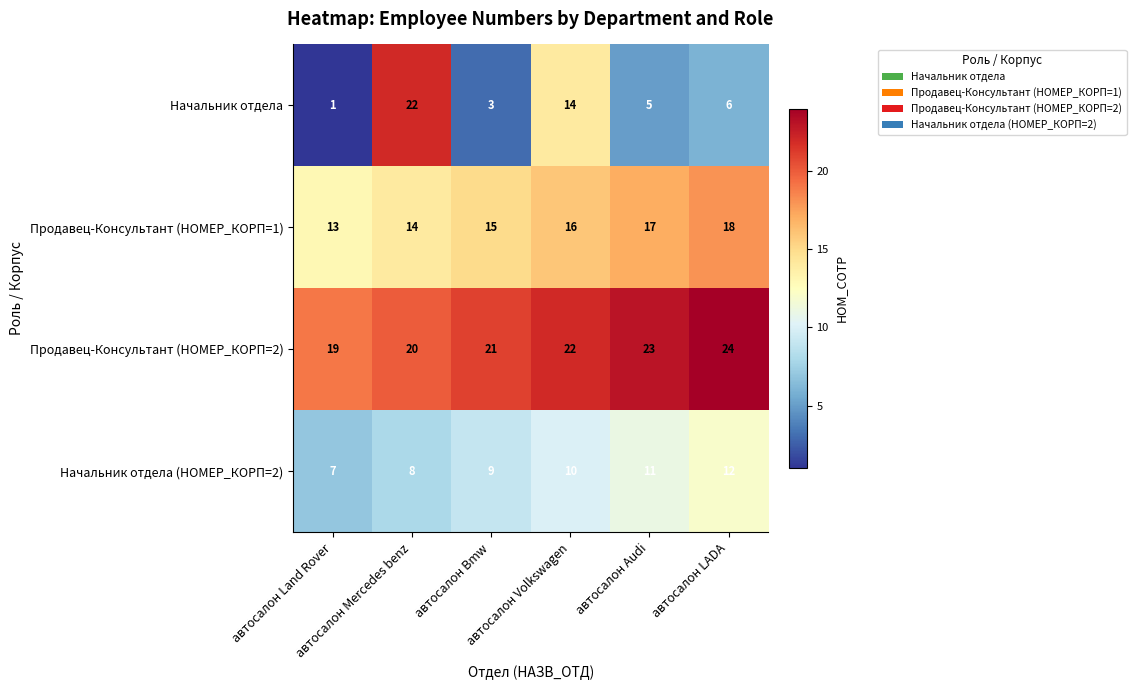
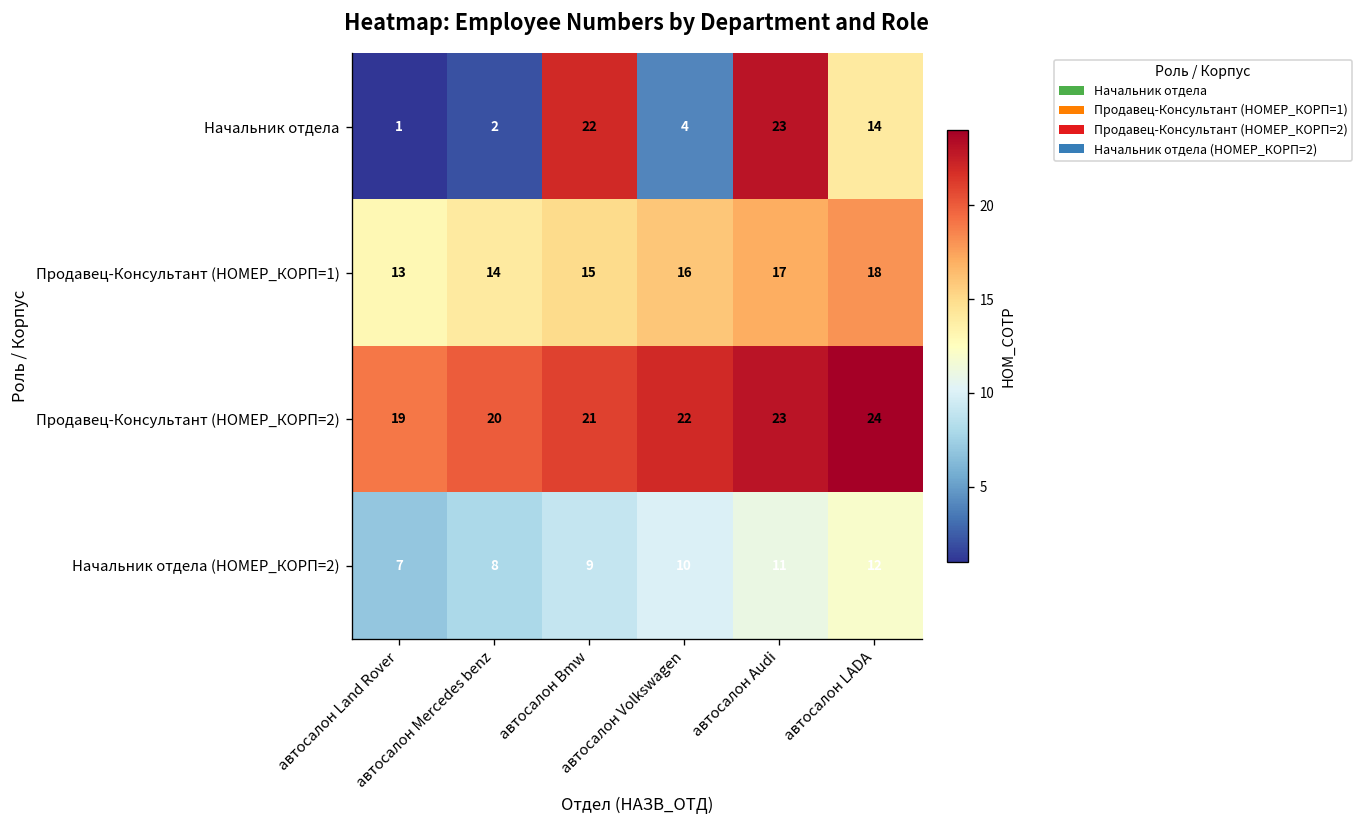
Начальник отдела, автосалон Mercedes benz: 22 -> 2
Начальник отдела, автосалон Bmw: 3 -> 22
Начальник отдела, автосалон Volkswagen: 14 -> 4
Начальник отдела, автосалон Audi: 5 -> 23
Начальник отдела, автосалон LADA: 6 -> 14
